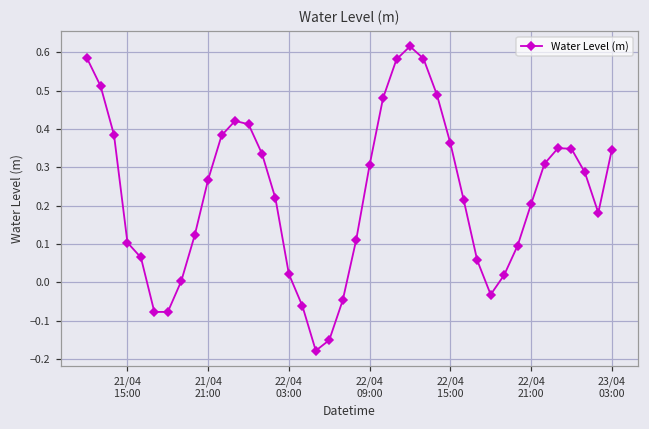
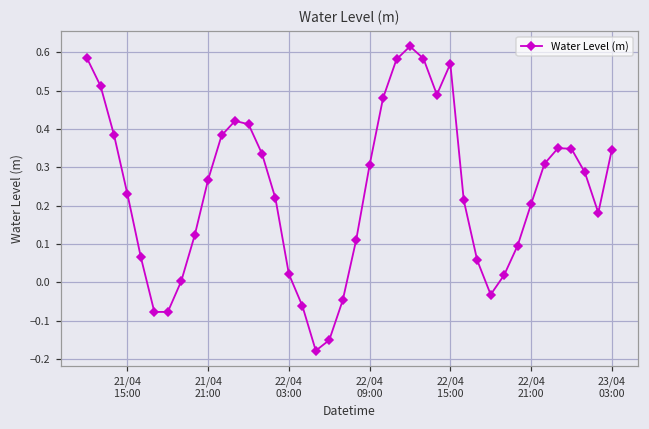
21/04 15:00: 0.10 -> 0.23
22/04 15:00: 0.36 -> 0.57
